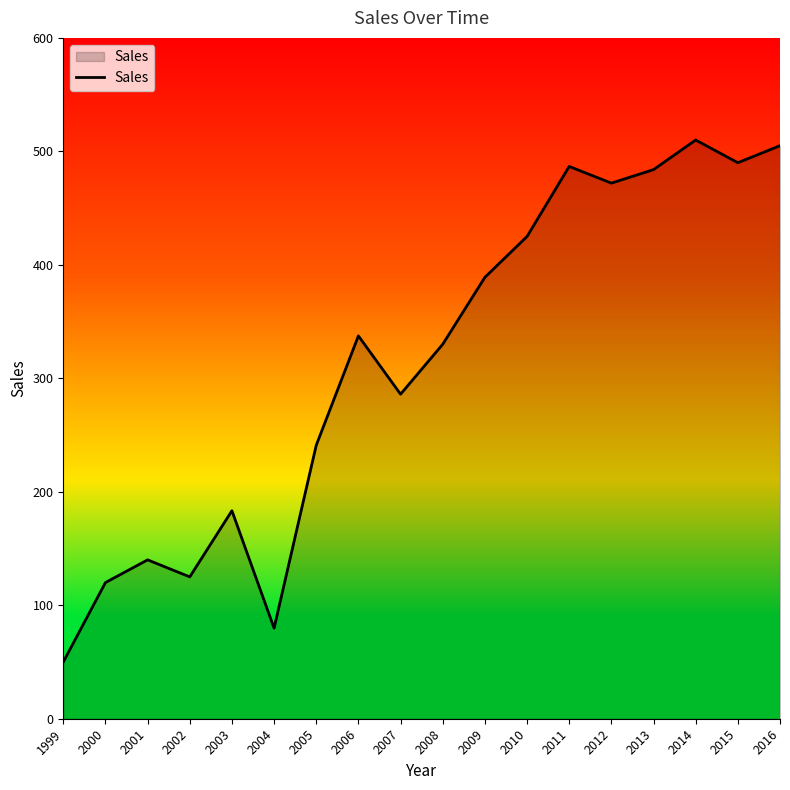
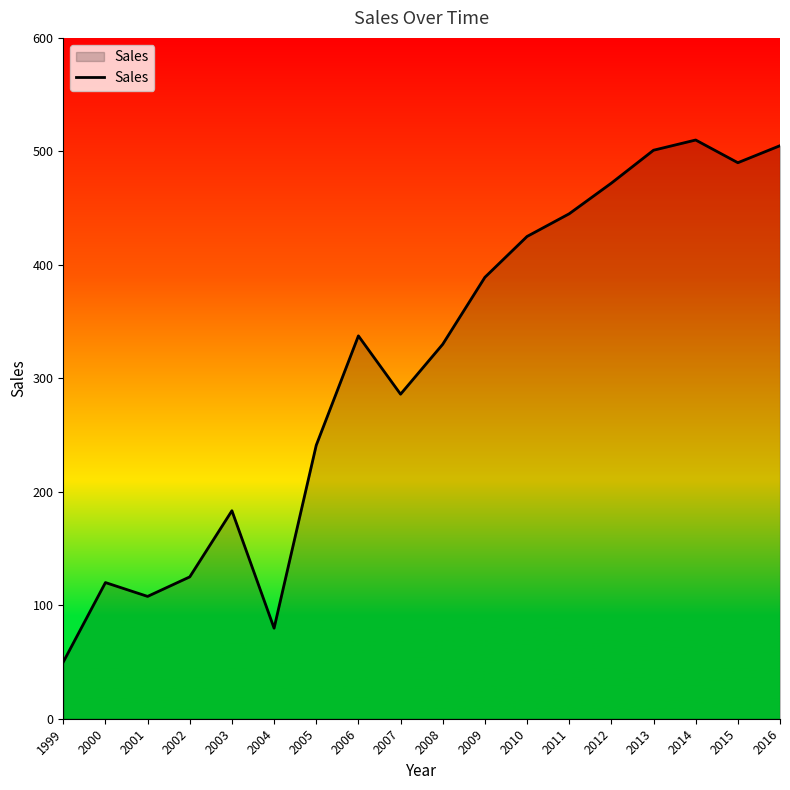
2001: 140 -> 108
2011: 487 -> 445
2013: 484 -> 501
